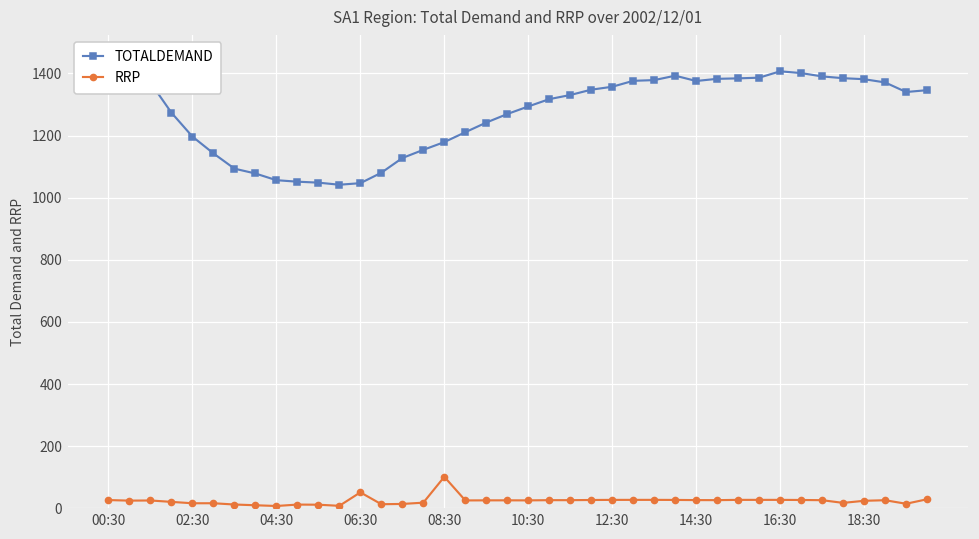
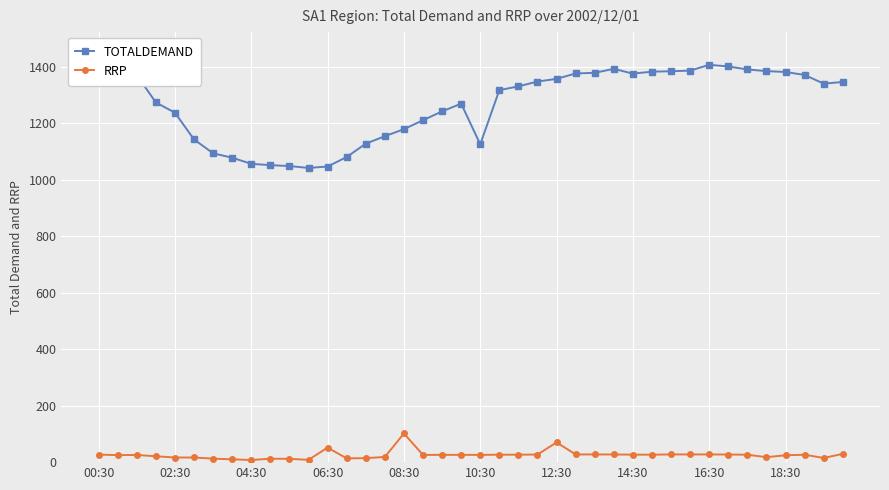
TOTALDEMAND, 02:30: 1200 -> 1240
TOTALDEMAND, 10:30: 1290 -> 1130
RRP, 12:30: 30 -> 70
